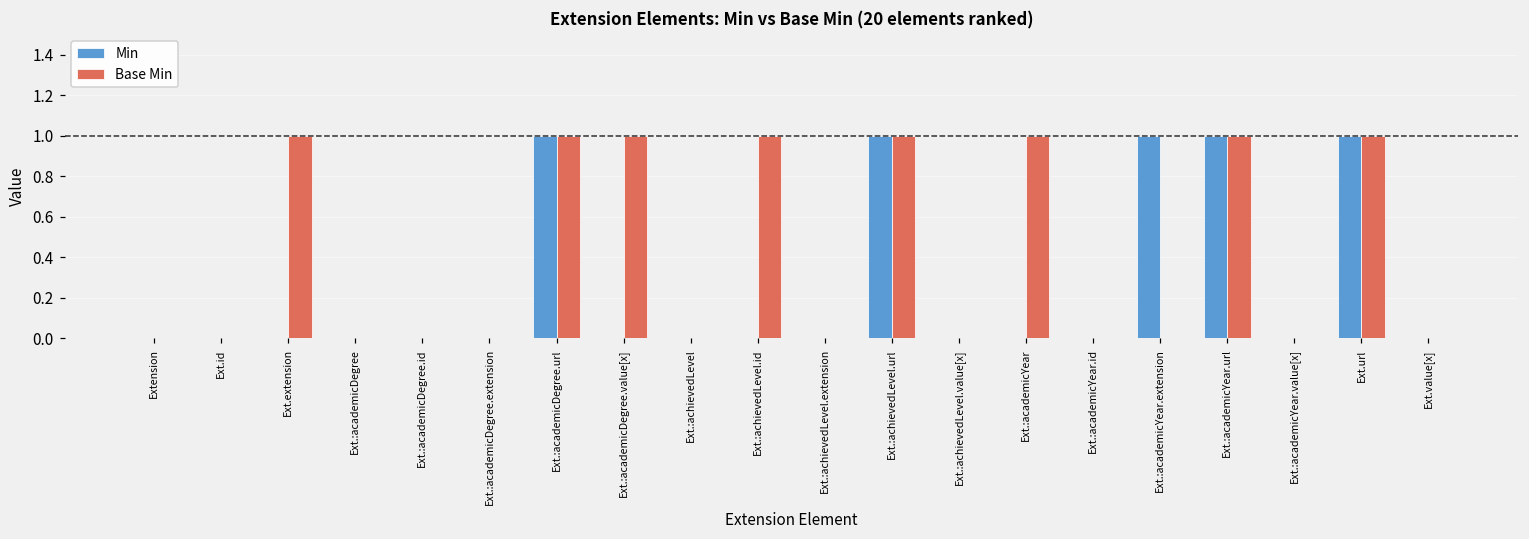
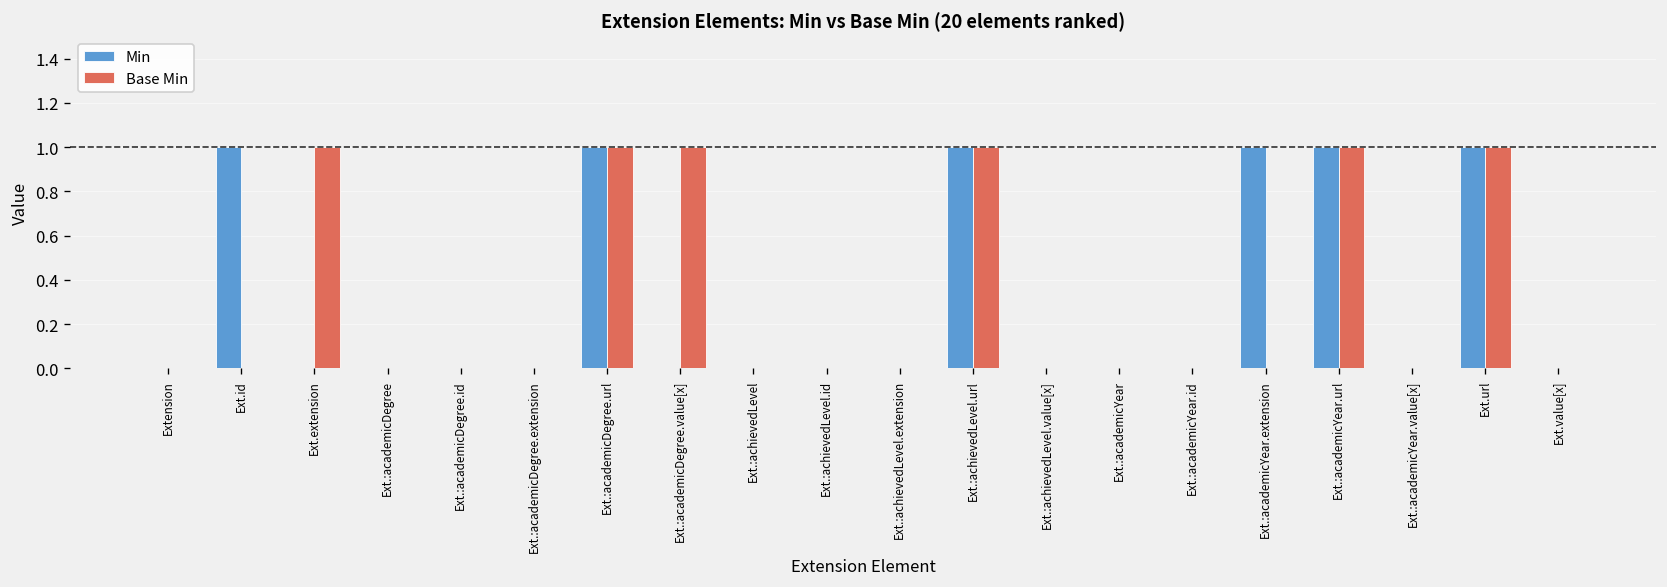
Min, Ext.id: 0 -> 1
Base Min, Ext.:achievedLevel.id: 1 -> 0
Base Min, Ext.:academicYear: 1 -> 0
